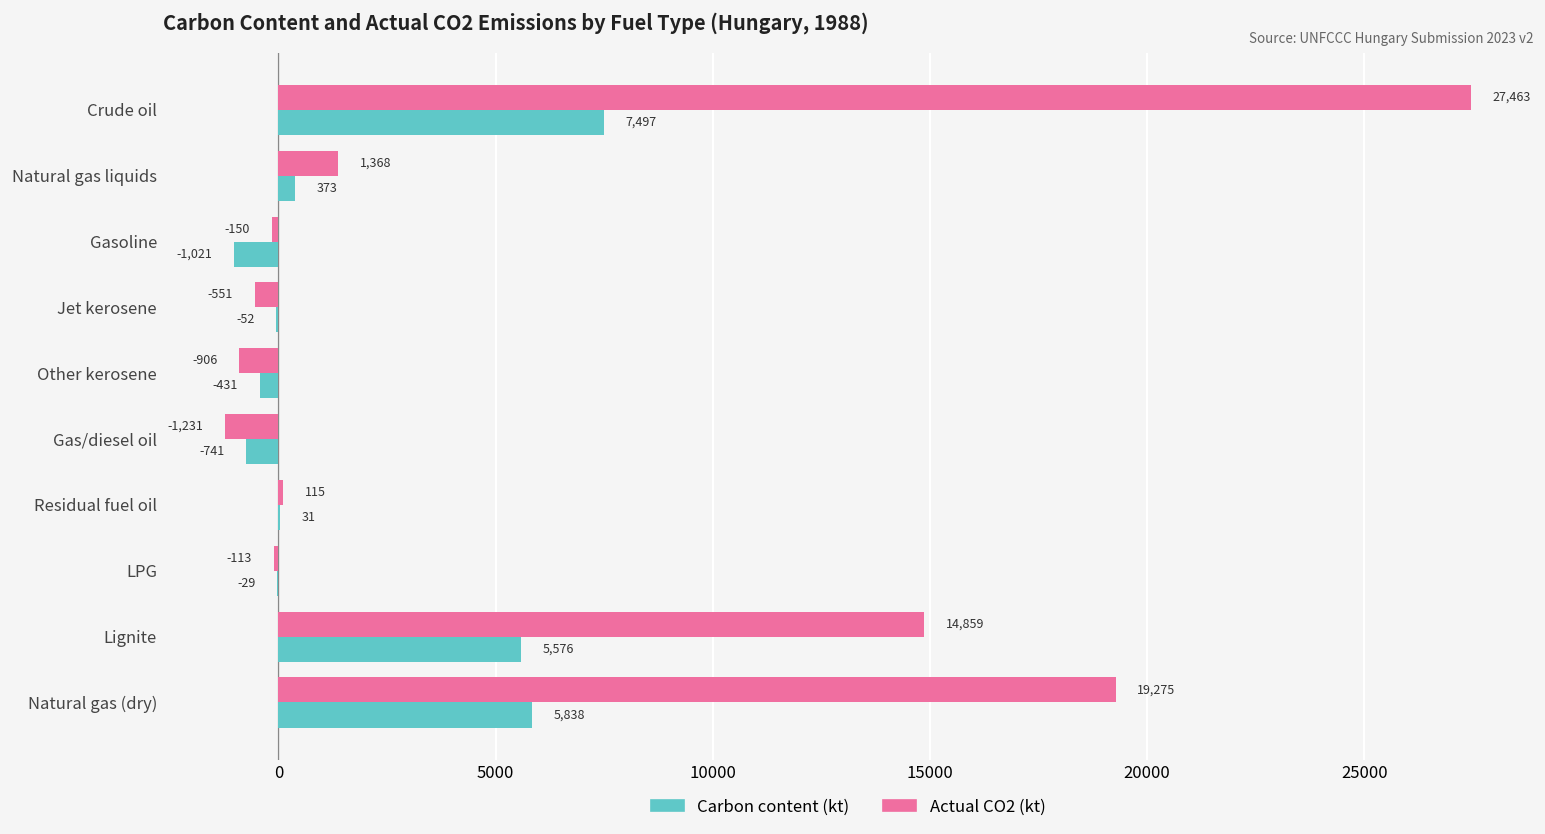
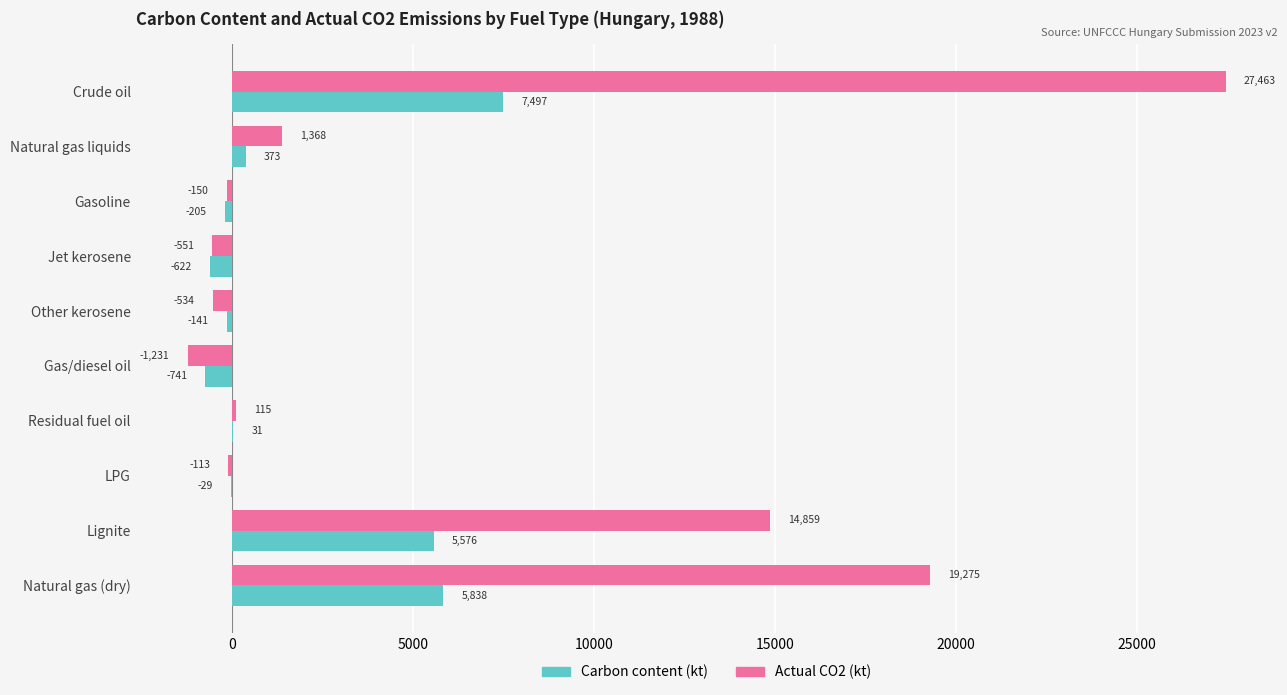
Carbon content (kt), Gasoline: -1,021 -> -205
Carbon content (kt), Jet kerosene: -52 -> -622
Actual CO2 (kt), Other kerosene: -906 -> -534
Carbon content (kt), Other kerosene: -431 -> -141
